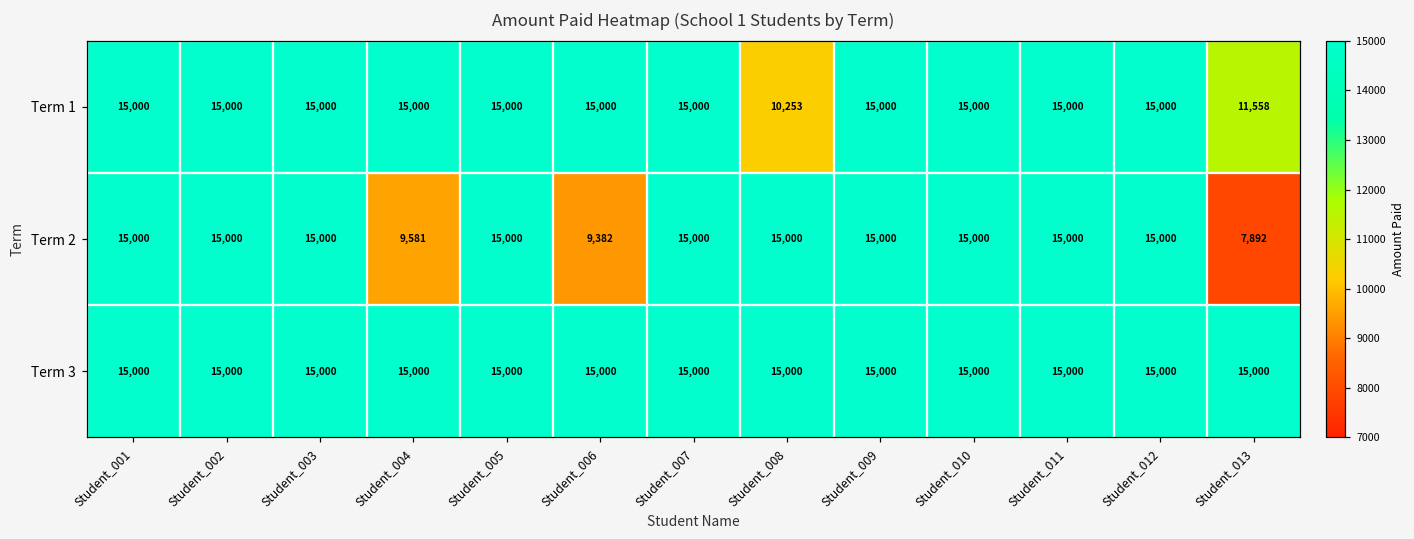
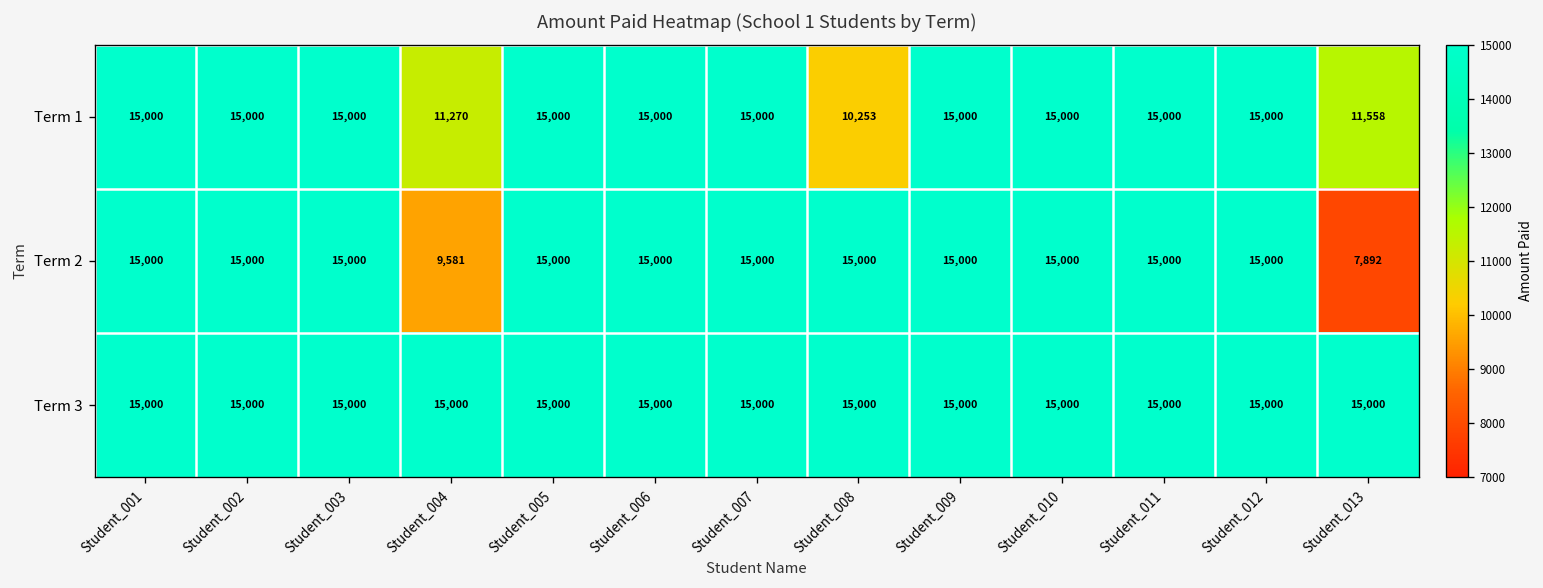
Term 1, Student_004: 15,000 -> 11,270
Term 2, Student_006: 9,382 -> 15,000
